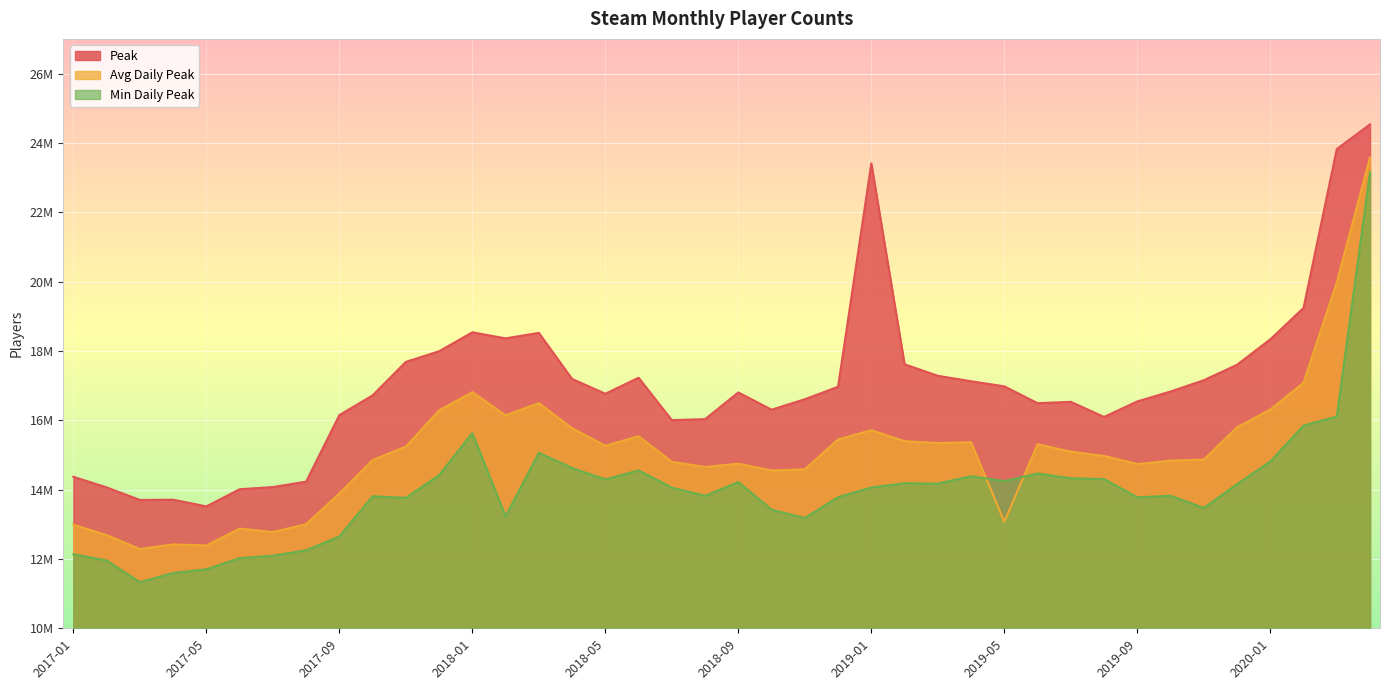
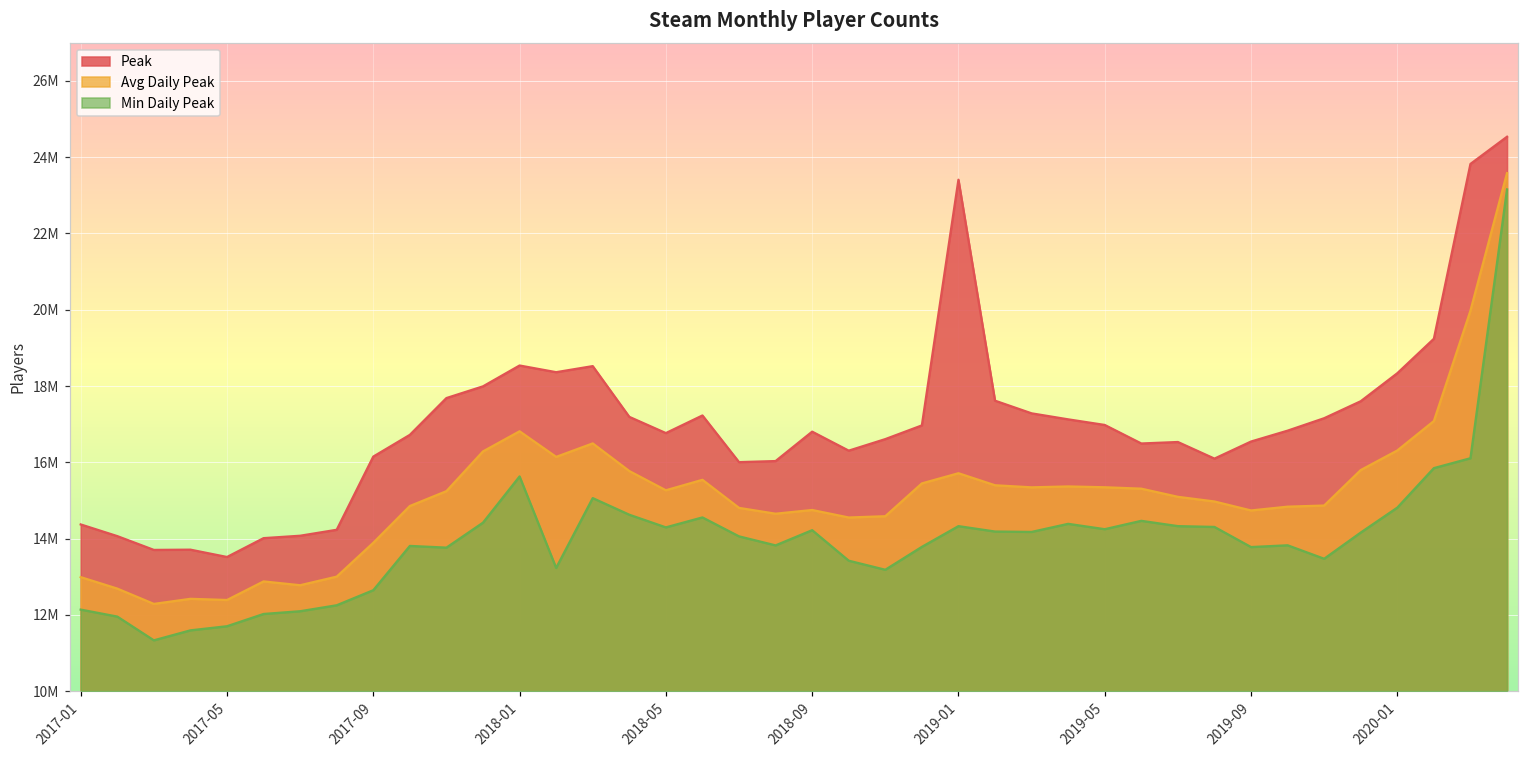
Min Daily Peak, 2019-01: 14100000 -> 14300000
Avg Daily Peak, 2019-05: 13100000 -> 15300000
